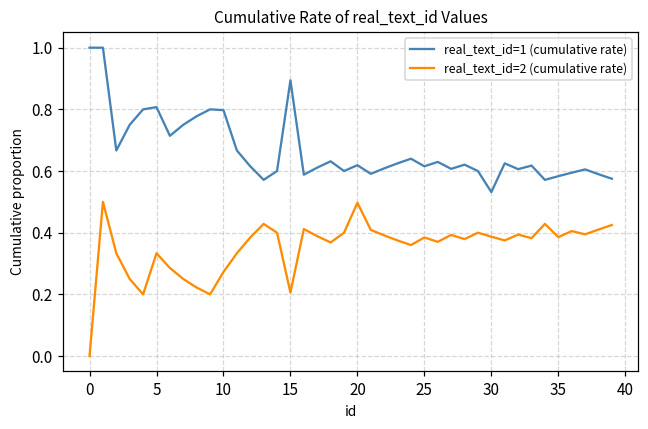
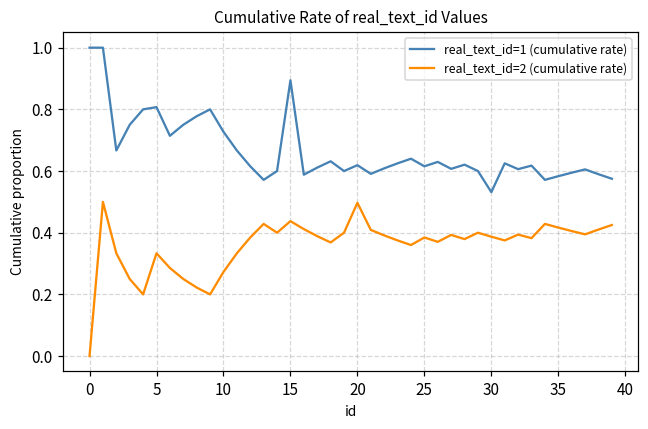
real_text_id=1 (cumulative rate), 10: 0.80 -> 0.73
real_text_id=2 (cumulative rate), 15: 0.21 -> 0.44
real_text_id=2 (cumulative rate), 35: 0.39 -> 0.42
